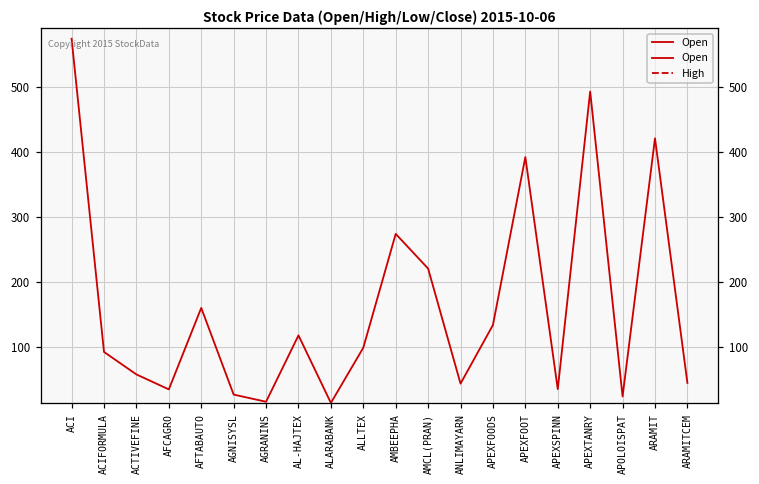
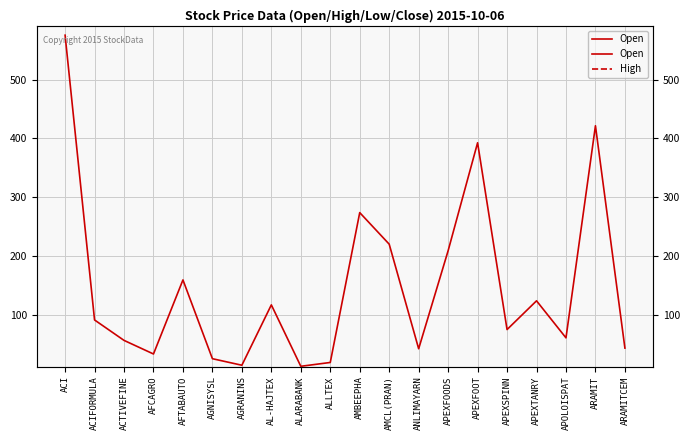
ALLTEX: 100 -> 20
APEXFOODS: 130 -> 210
APEXSPINN: 30 -> 80
APEXTANRY: 490 -> 120
APOLOISPAT: 20 -> 60
